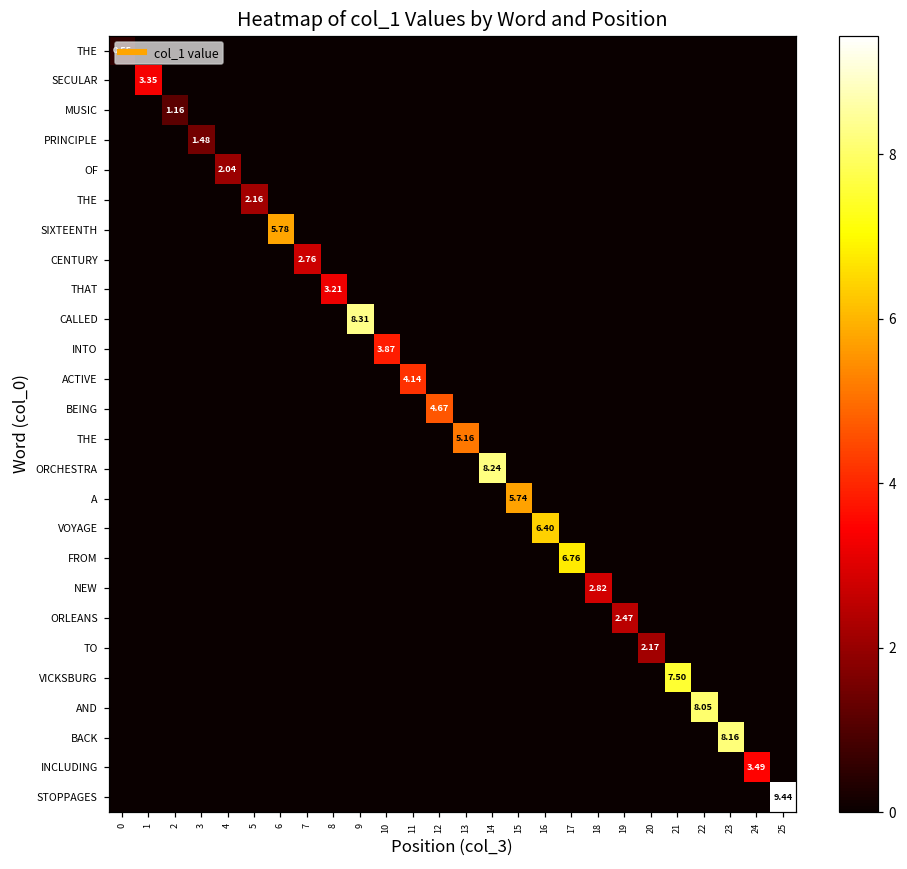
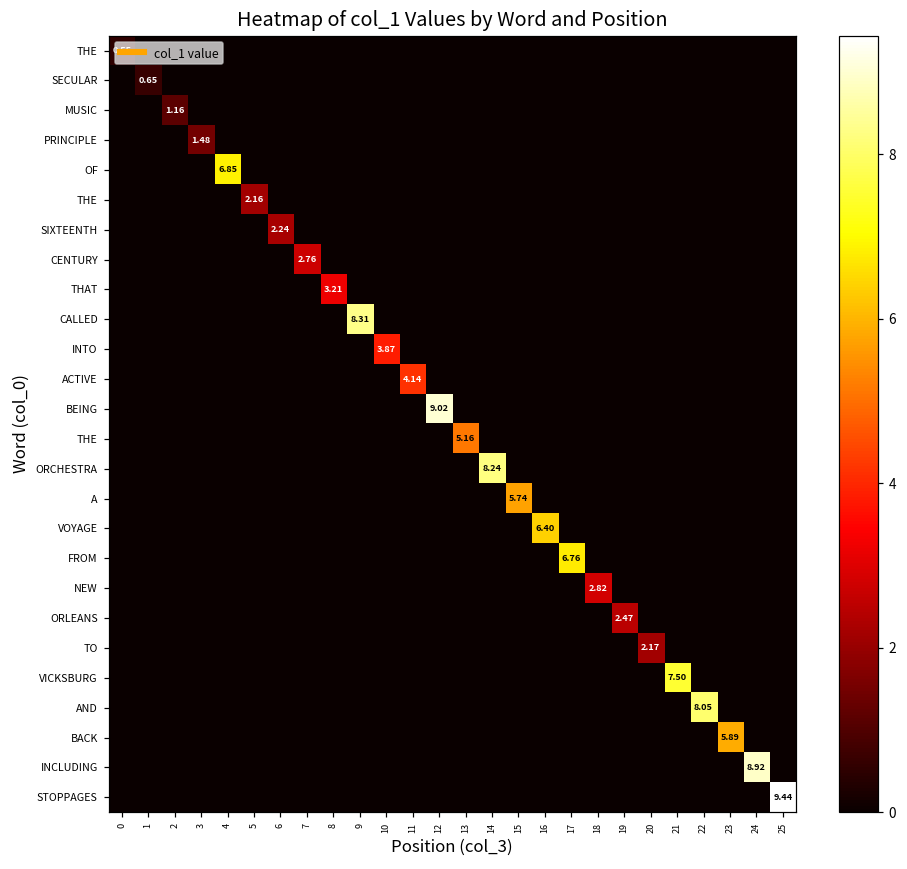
SECULAR, 1: 3.35 -> 0.65
OF, 4: 2.04 -> 6.85
SIXTEENTH, 6: 5.78 -> 2.24
BEING, 12: 4.67 -> 9.02
BACK, 23: 8.16 -> 5.89
INCLUDING, 24: 3.49 -> 8.92
